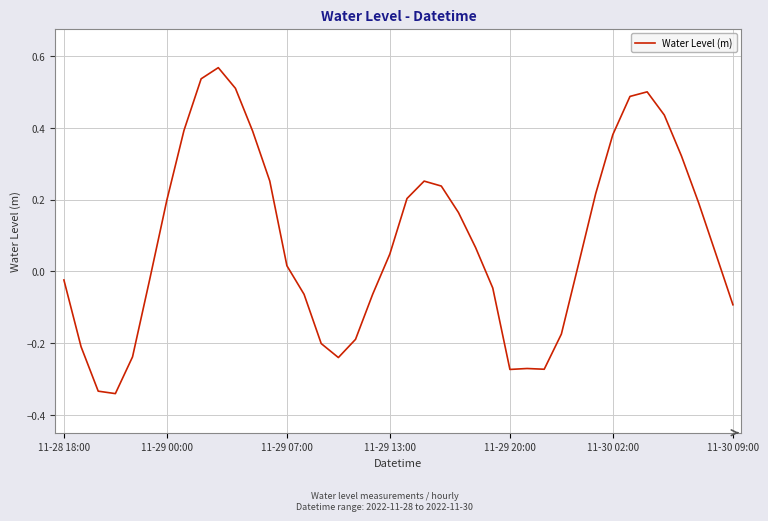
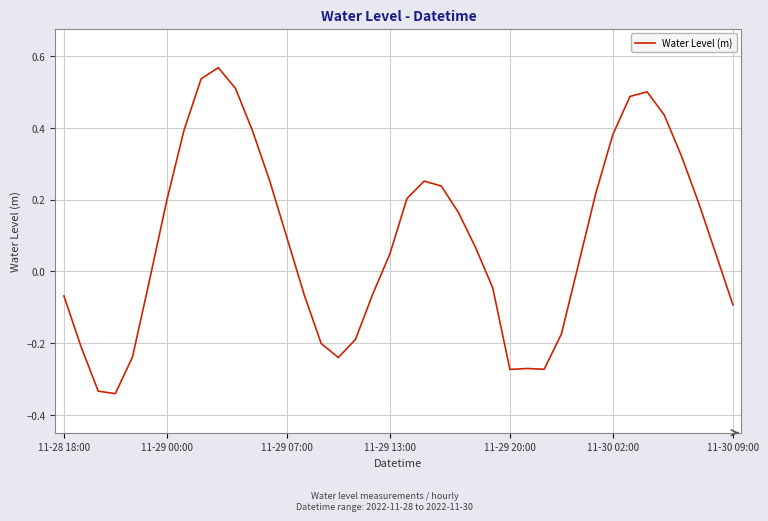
11-28 18:00: -0.02 -> -0.07
11-29 07:00: 0.02 -> 0.09
